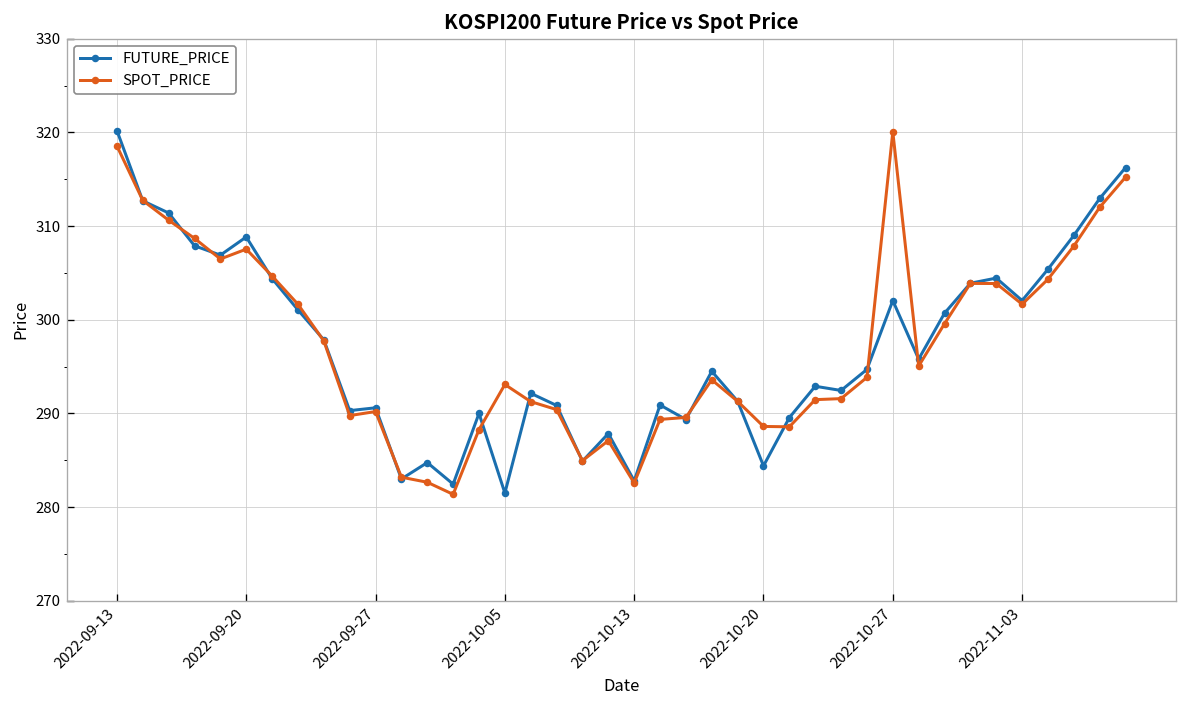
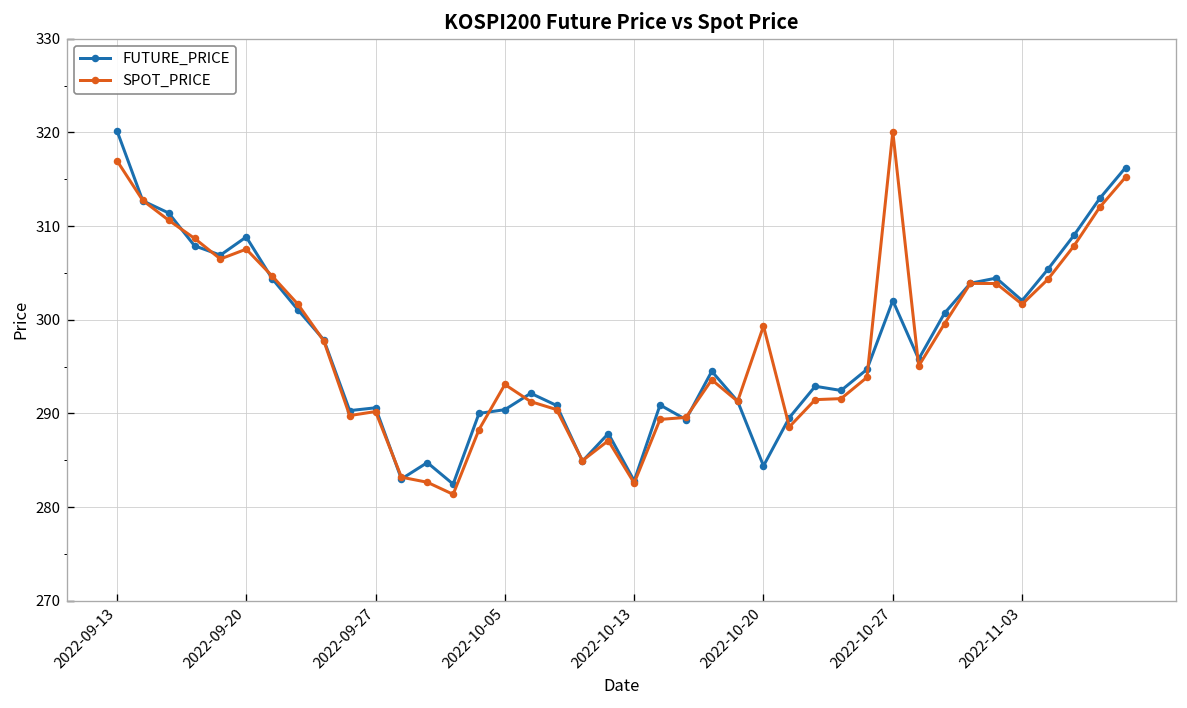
SPOT_PRICE, 2022-09-13: 319 -> 317
FUTURE_PRICE, 2022-10-05: 282 -> 290
SPOT_PRICE, 2022-10-20: 289 -> 299
